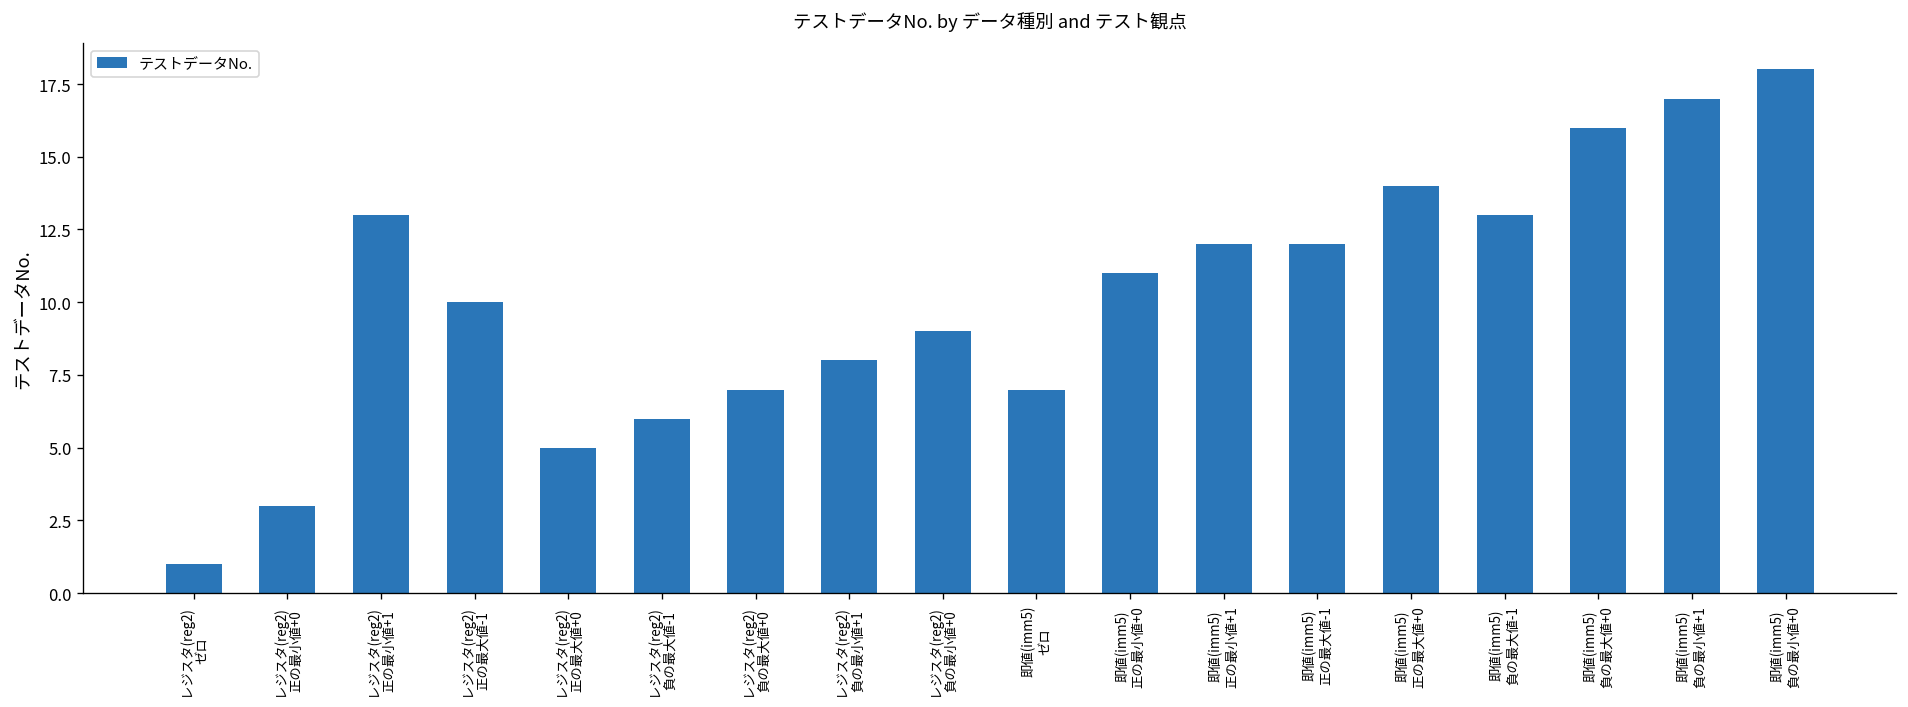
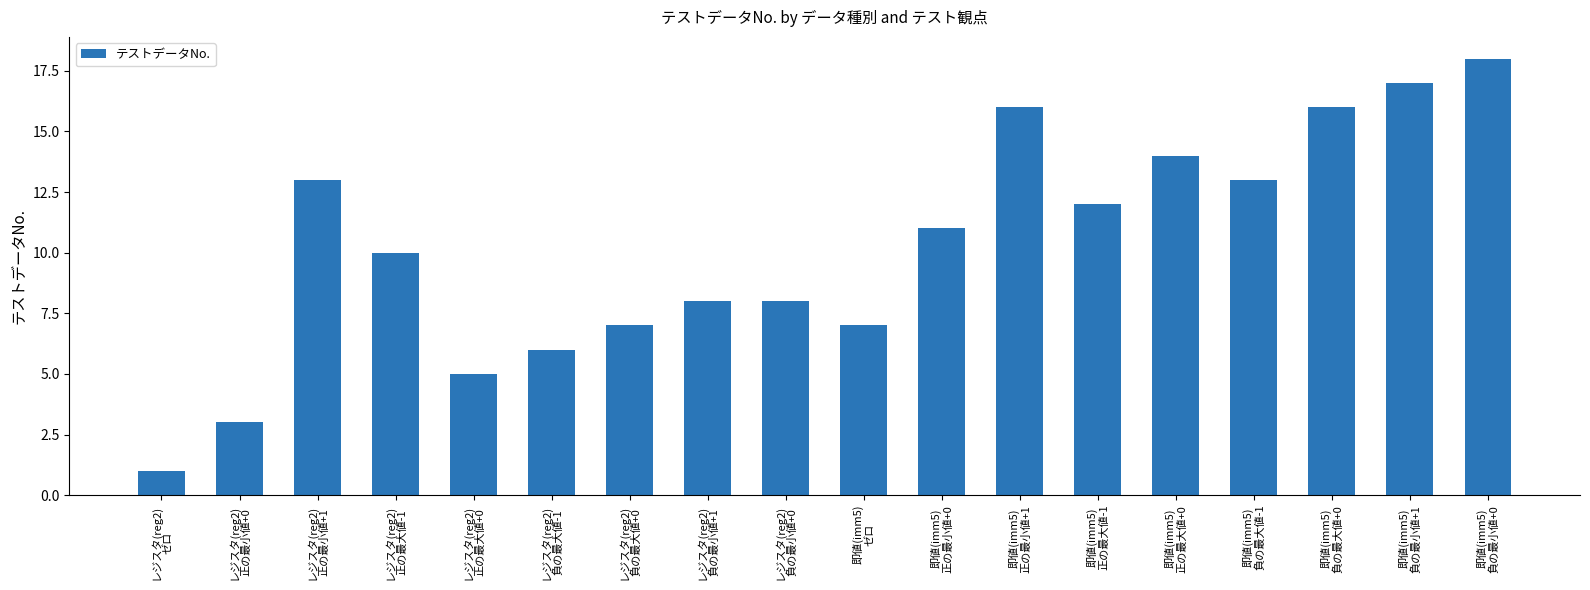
レジスタ(reg2) 負の最小値+0: 9 -> 8
即値(imm5) 正の最小値+1: 12 -> 16
